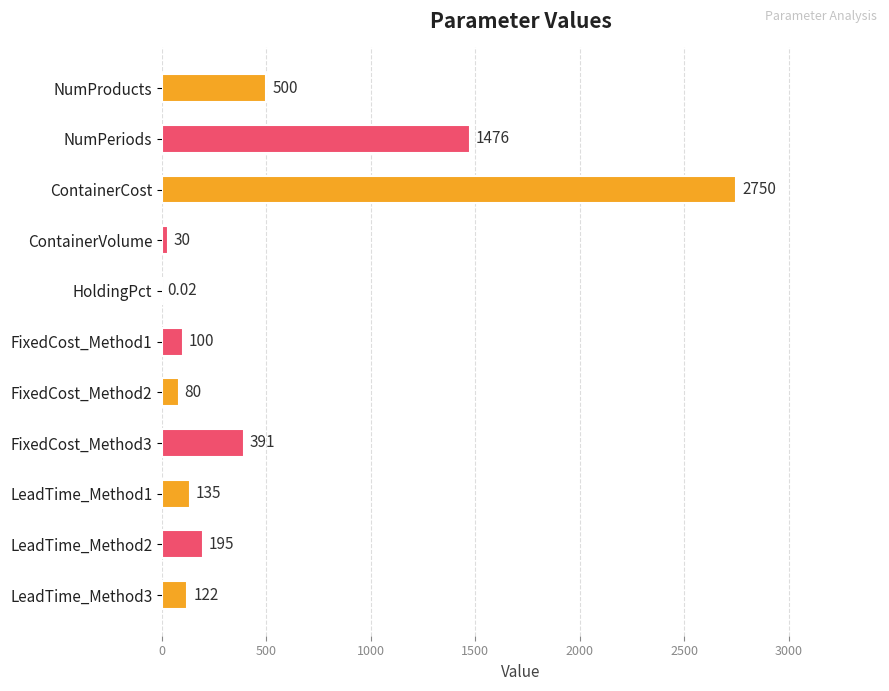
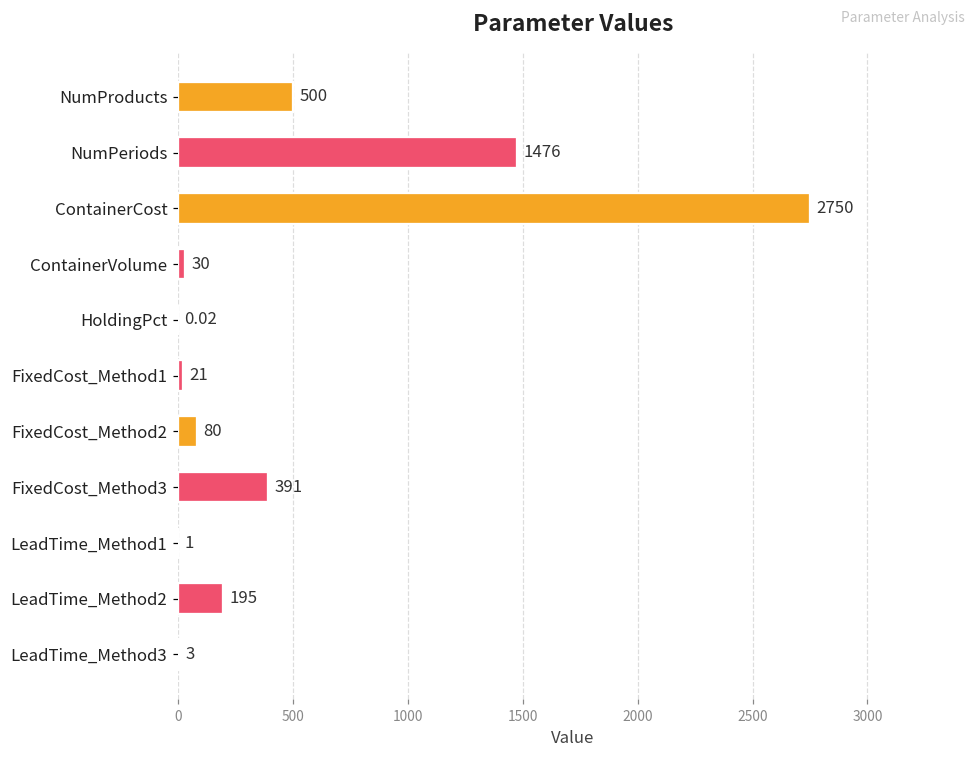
FixedCost_Method1: 100 -> 21
LeadTime_Method1: 135 -> 1
LeadTime_Method3: 122 -> 3
